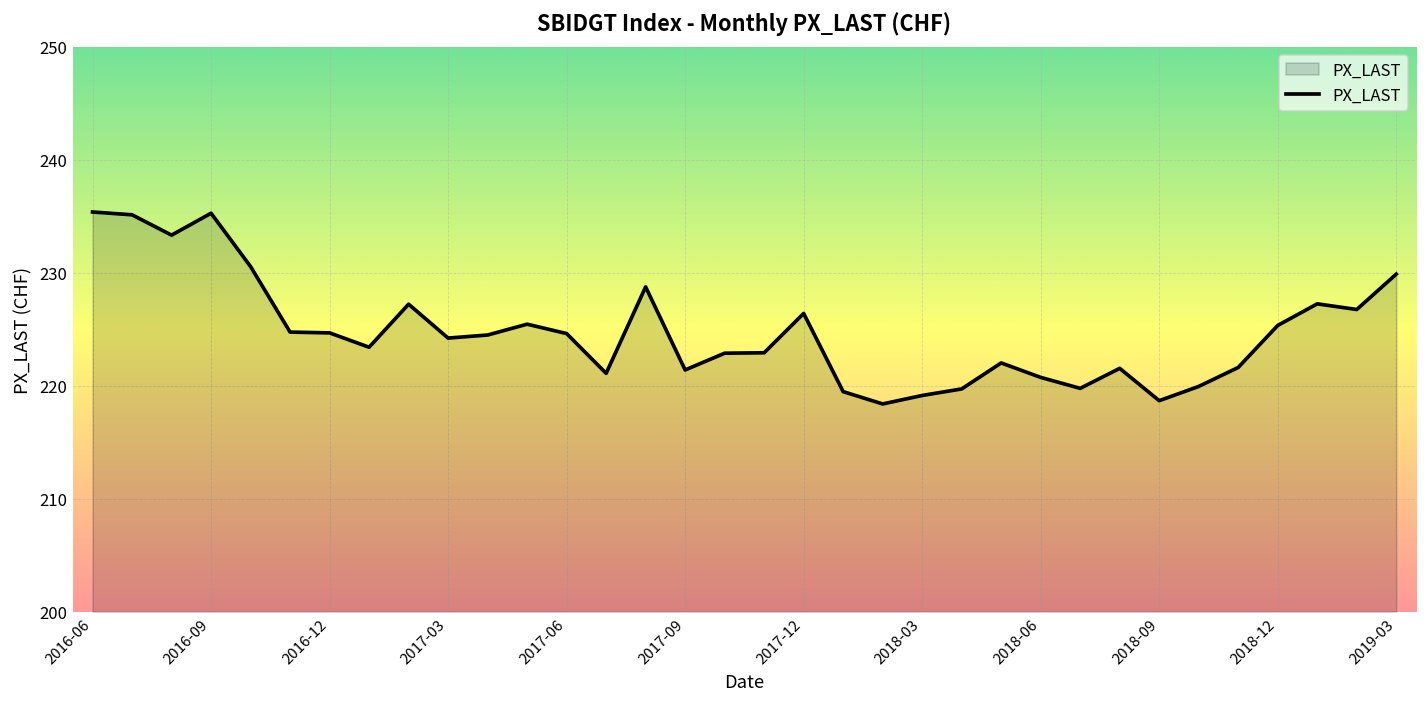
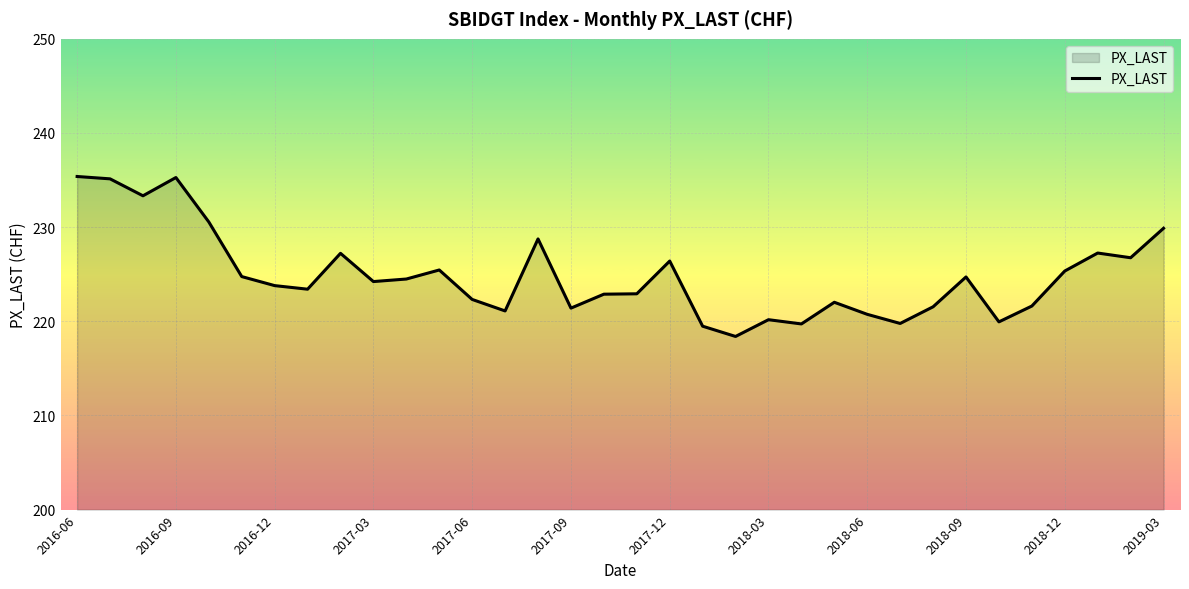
2016-12: 225 -> 224
2017-06: 225 -> 222
2018-03: 219 -> 220
2018-09: 219 -> 225
